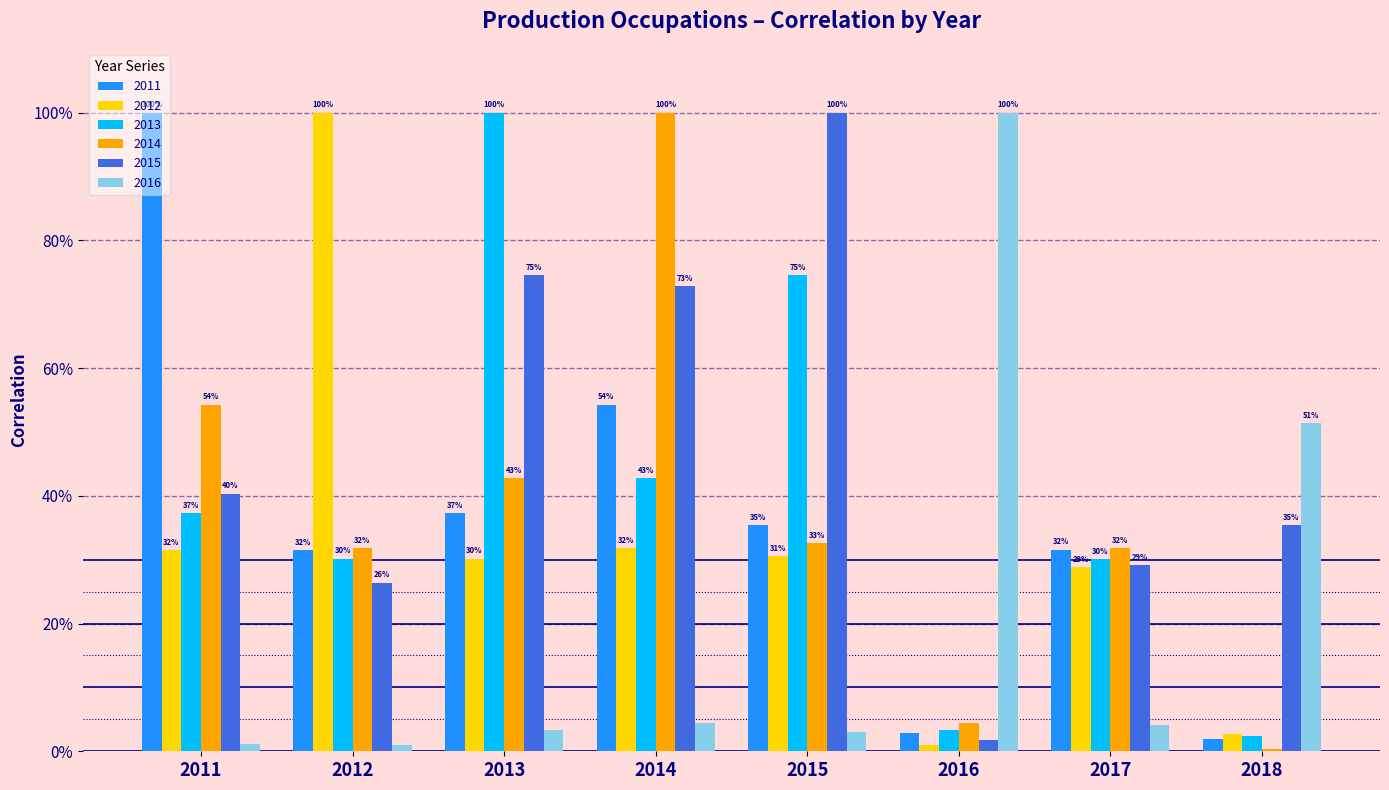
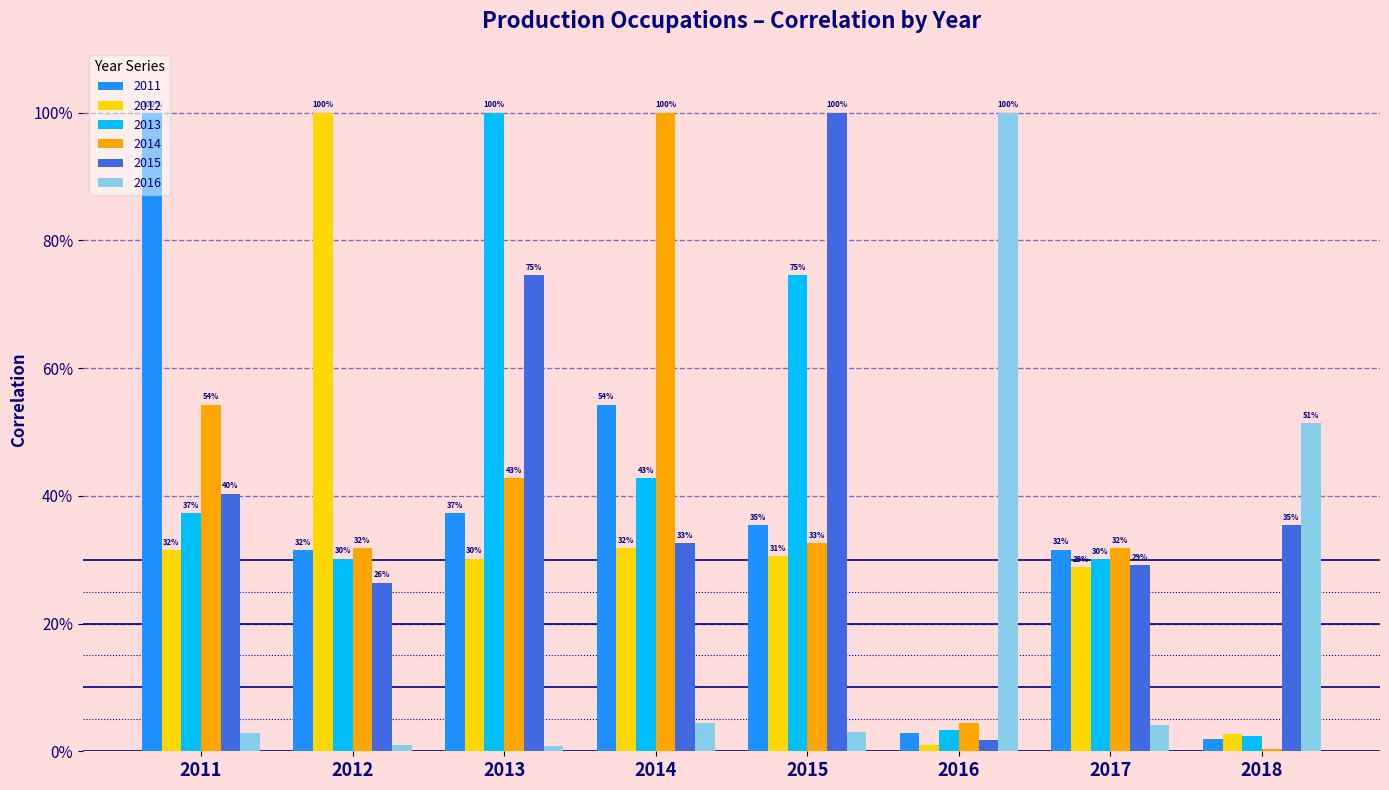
2016, 2011: 1% -> 3%
2016, 2013: 3% -> 1%
2015, 2014: 73% -> 33%
